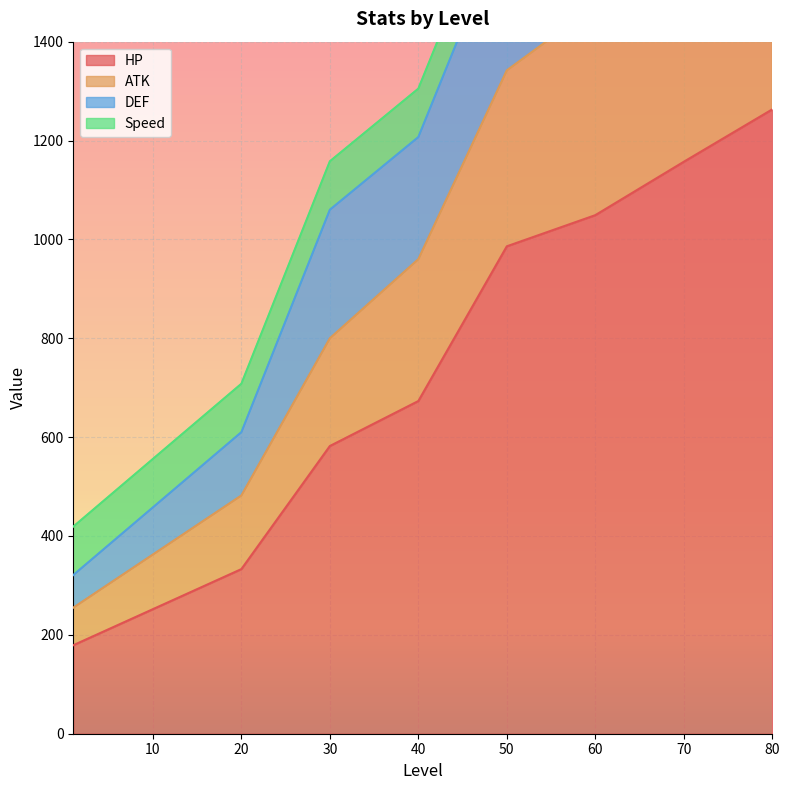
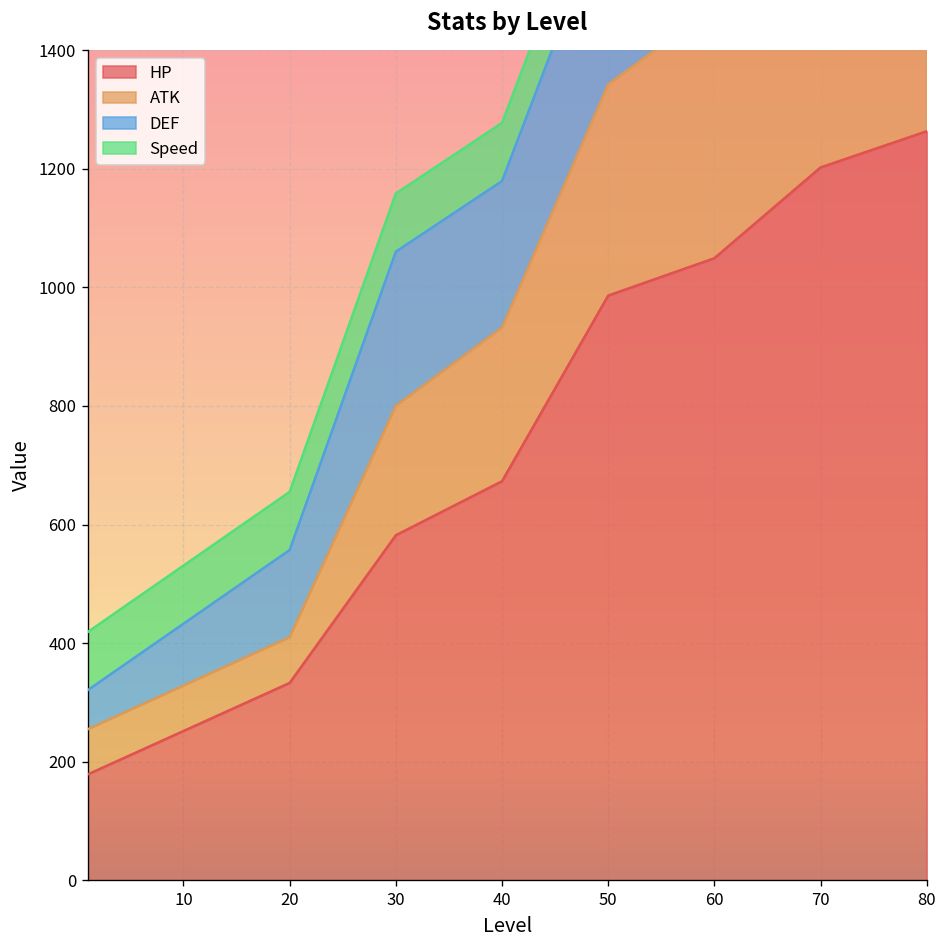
ATK, 20: 150 -> 80
DEF, 20: 130 -> 150
ATK, 40: 290 -> 260
HP, 70: 1160 -> 1200
